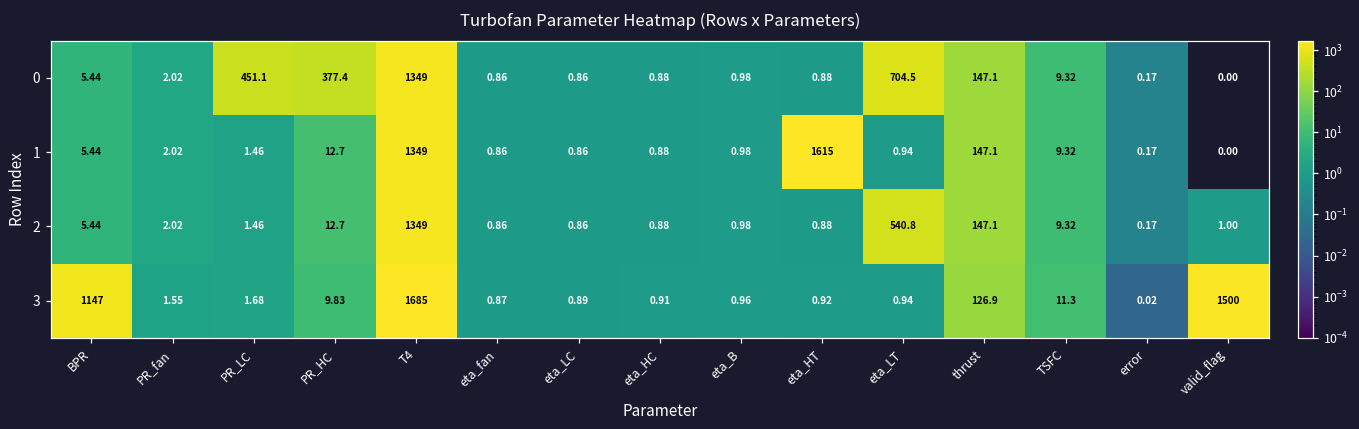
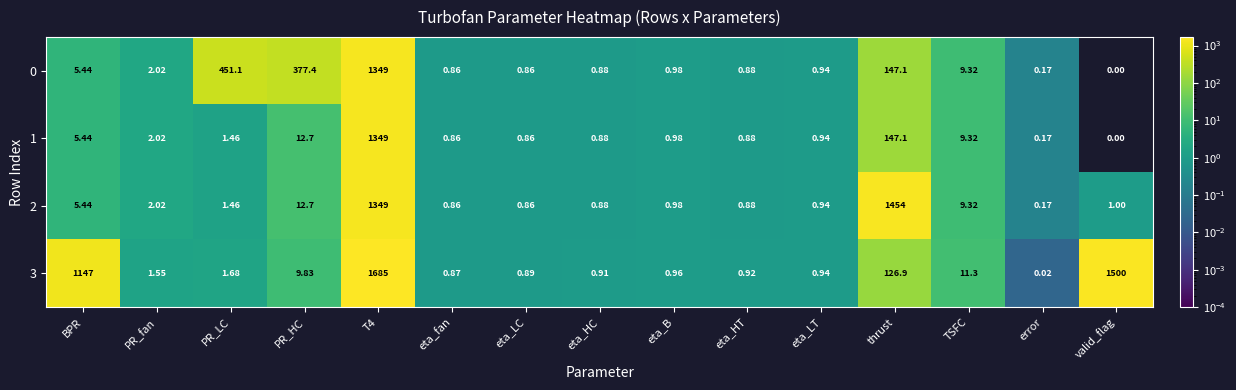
0, eta_LT: 704.5 -> 0.94
1, eta_HT: 1615 -> 0.88
2, eta_LT: 540.8 -> 0.94
2, thrust: 147.1 -> 1454
